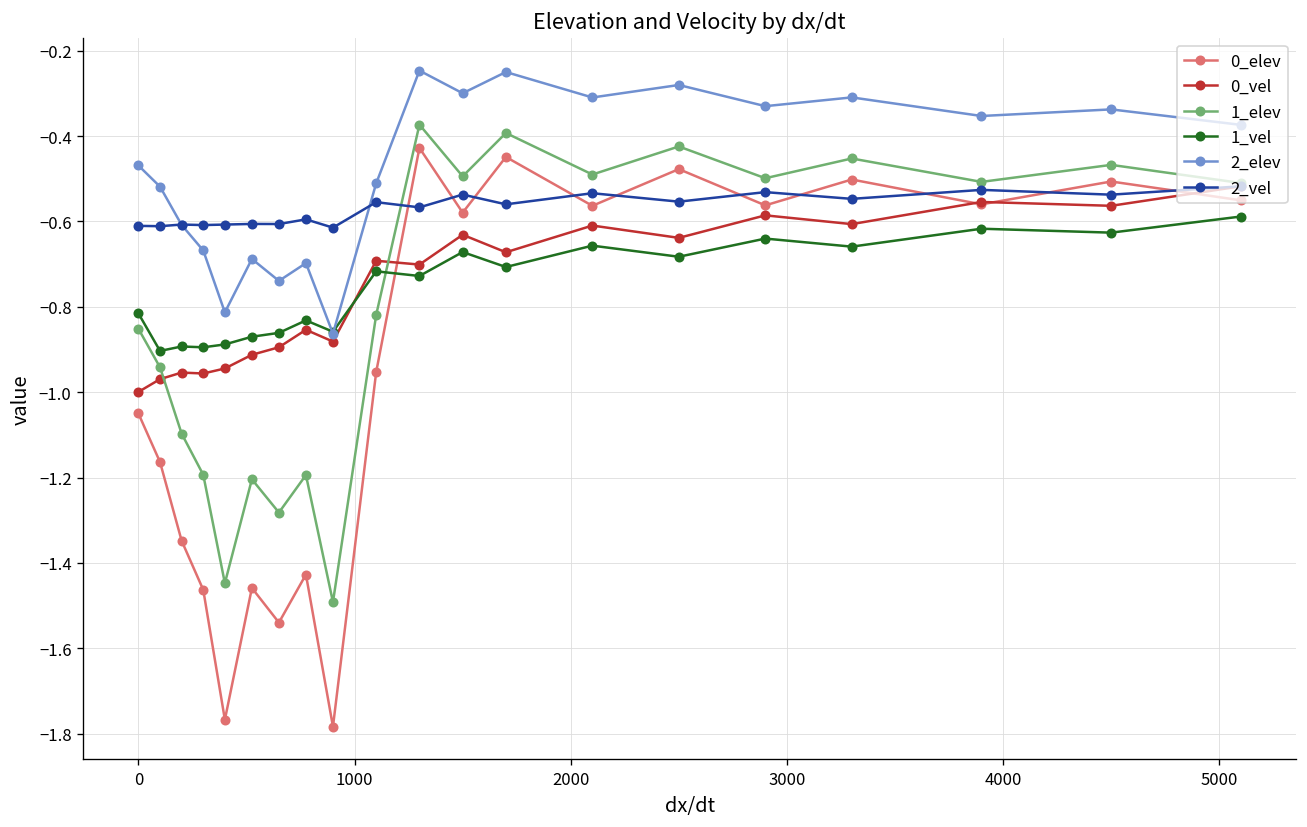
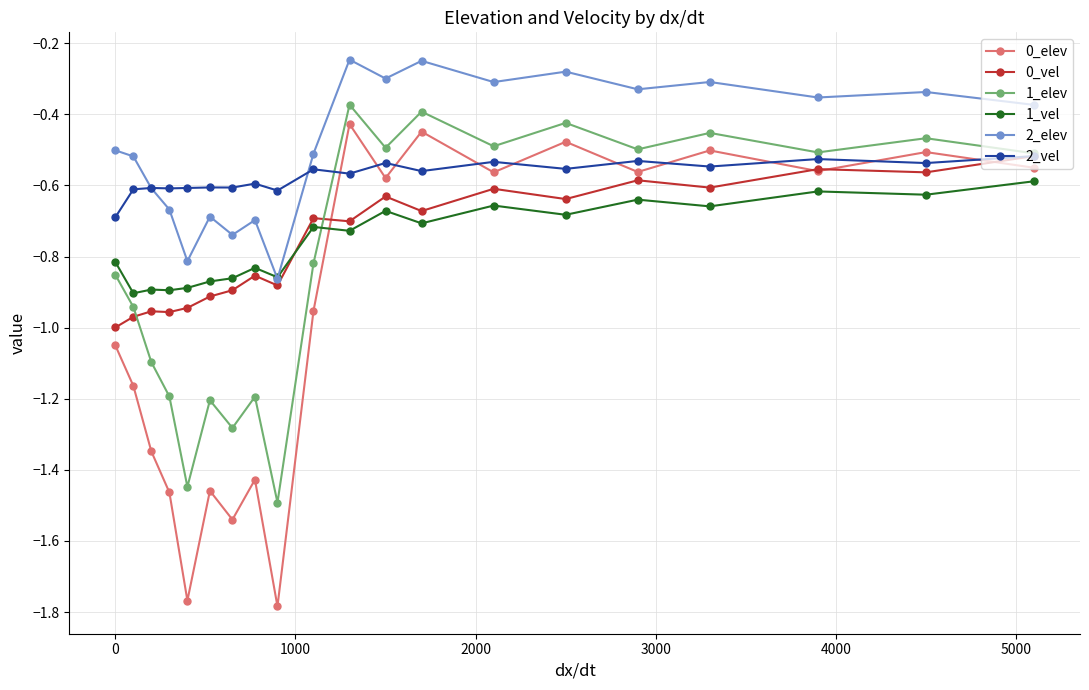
2_elev, 0: -0.47 -> -0.50
2_vel, 0: -0.61 -> -0.69
